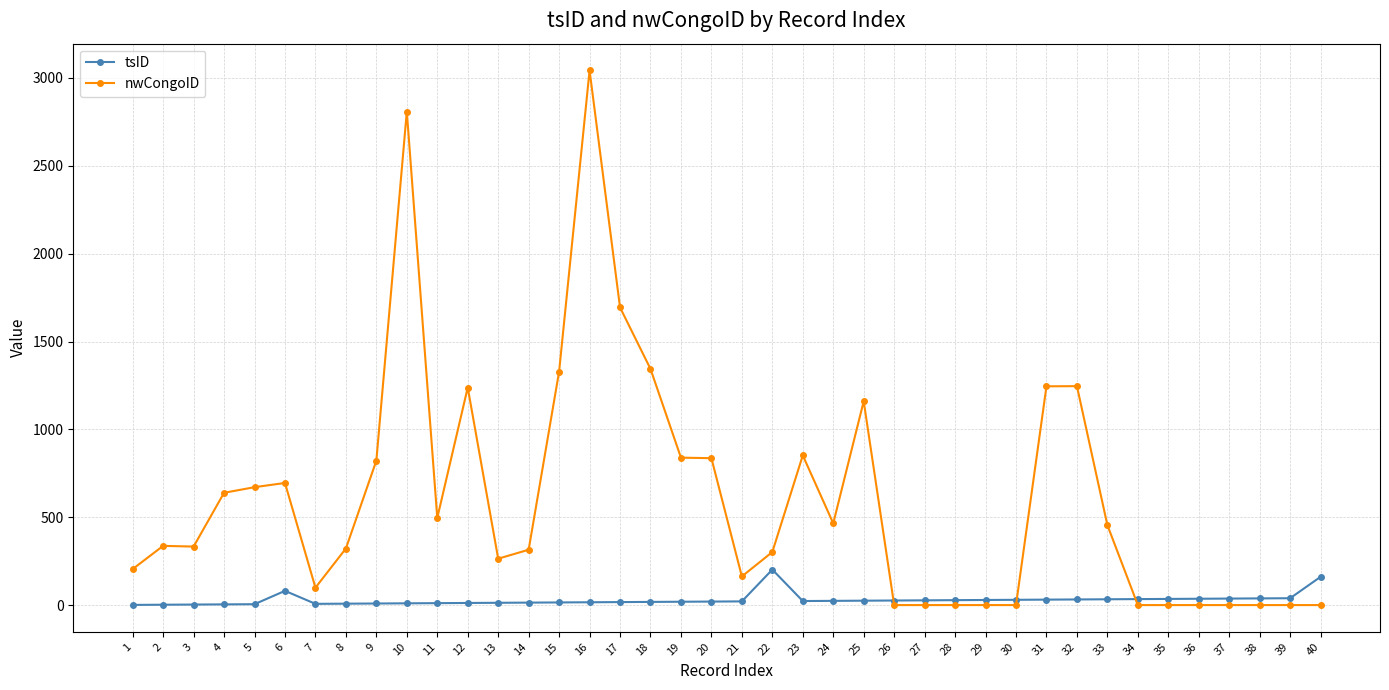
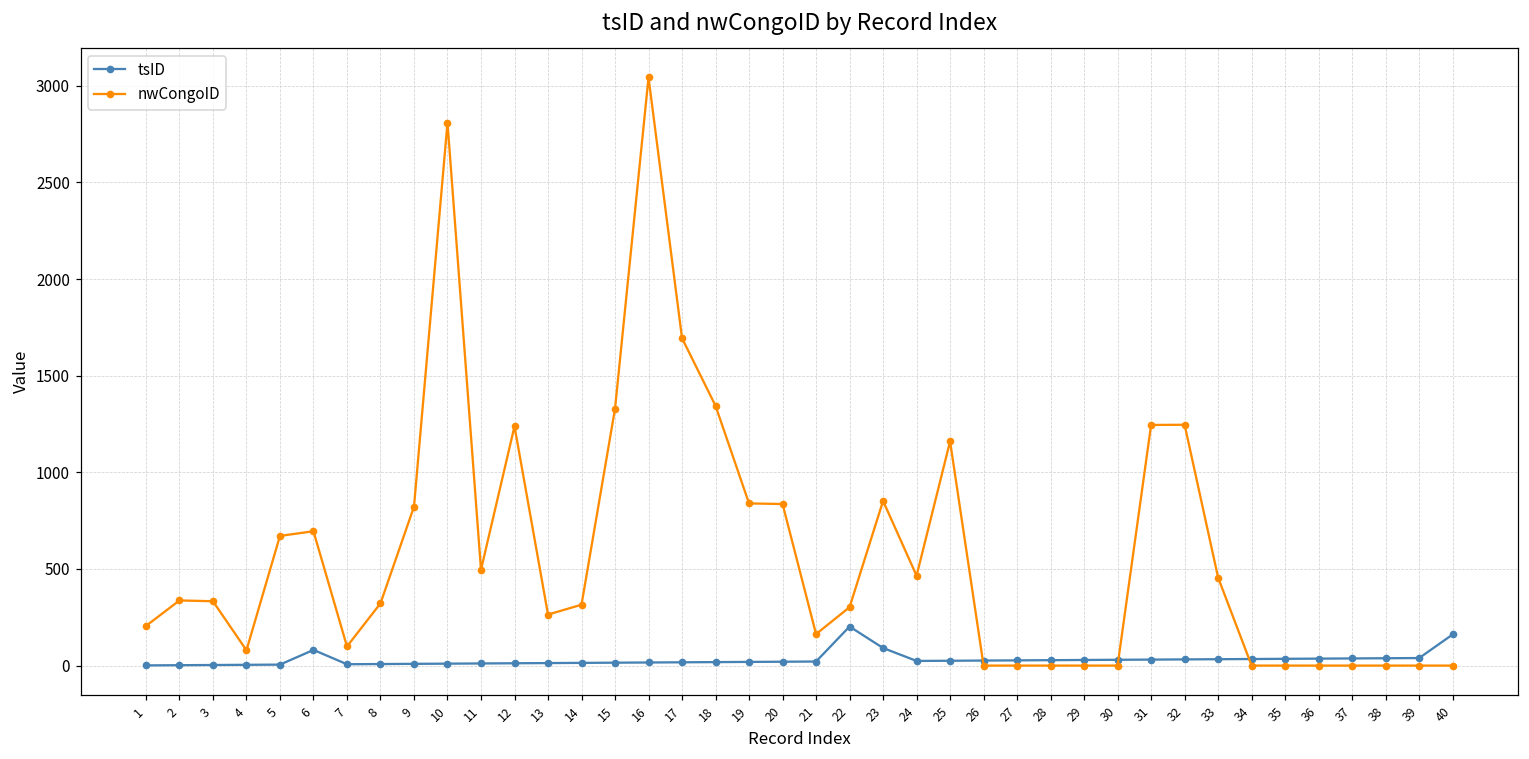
nwCongoID, 4: 640 -> 80
tsID, 23: 20 -> 90
